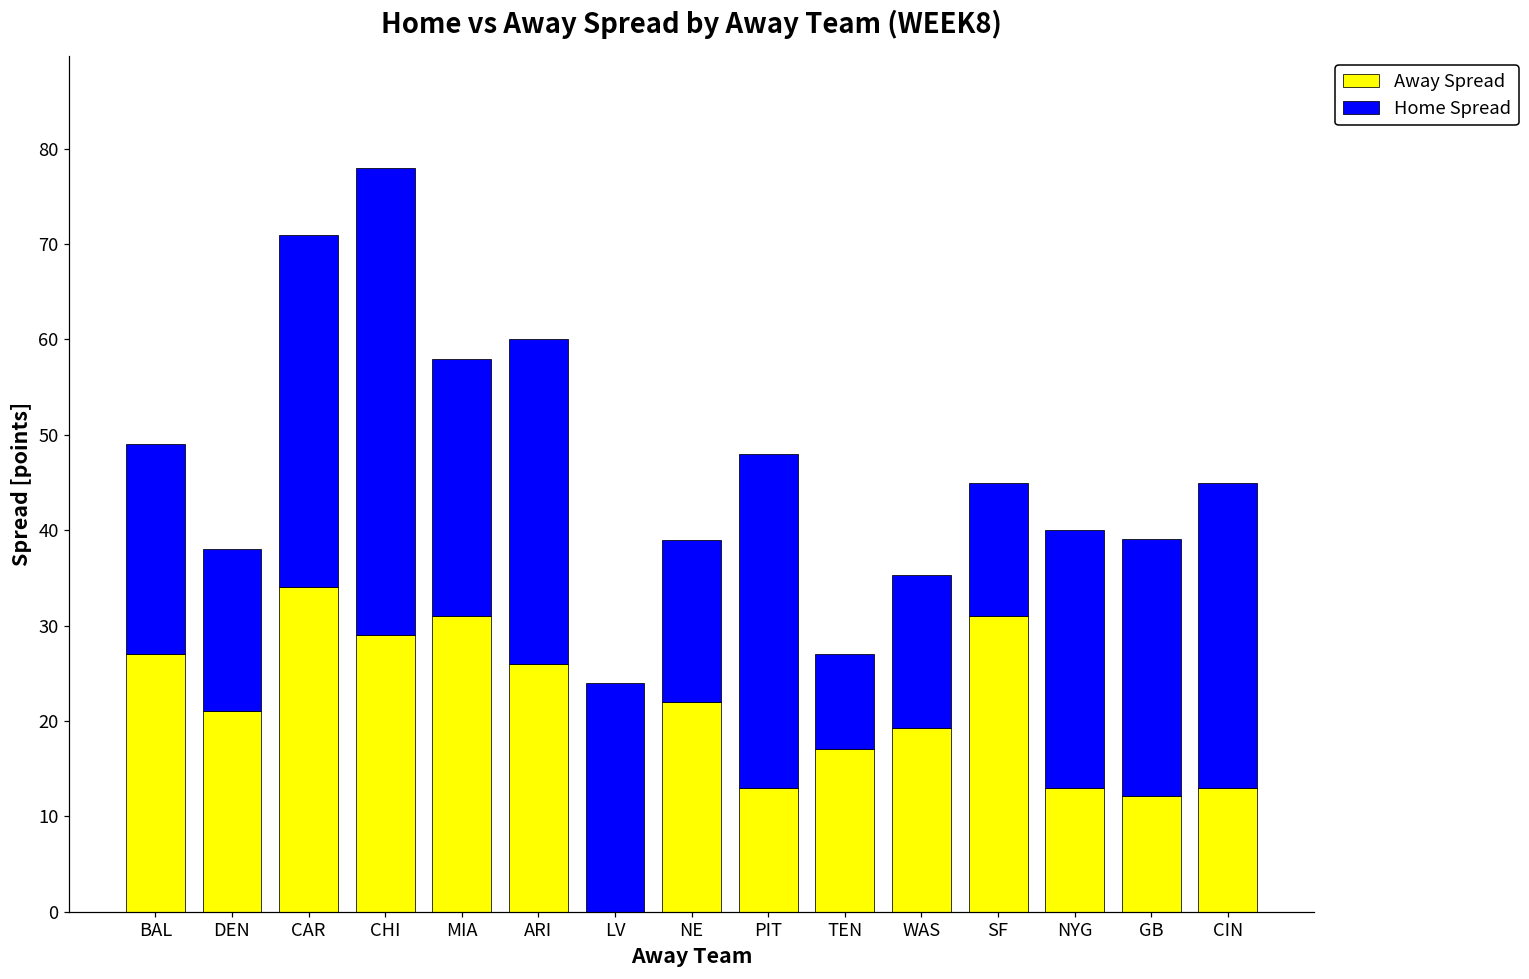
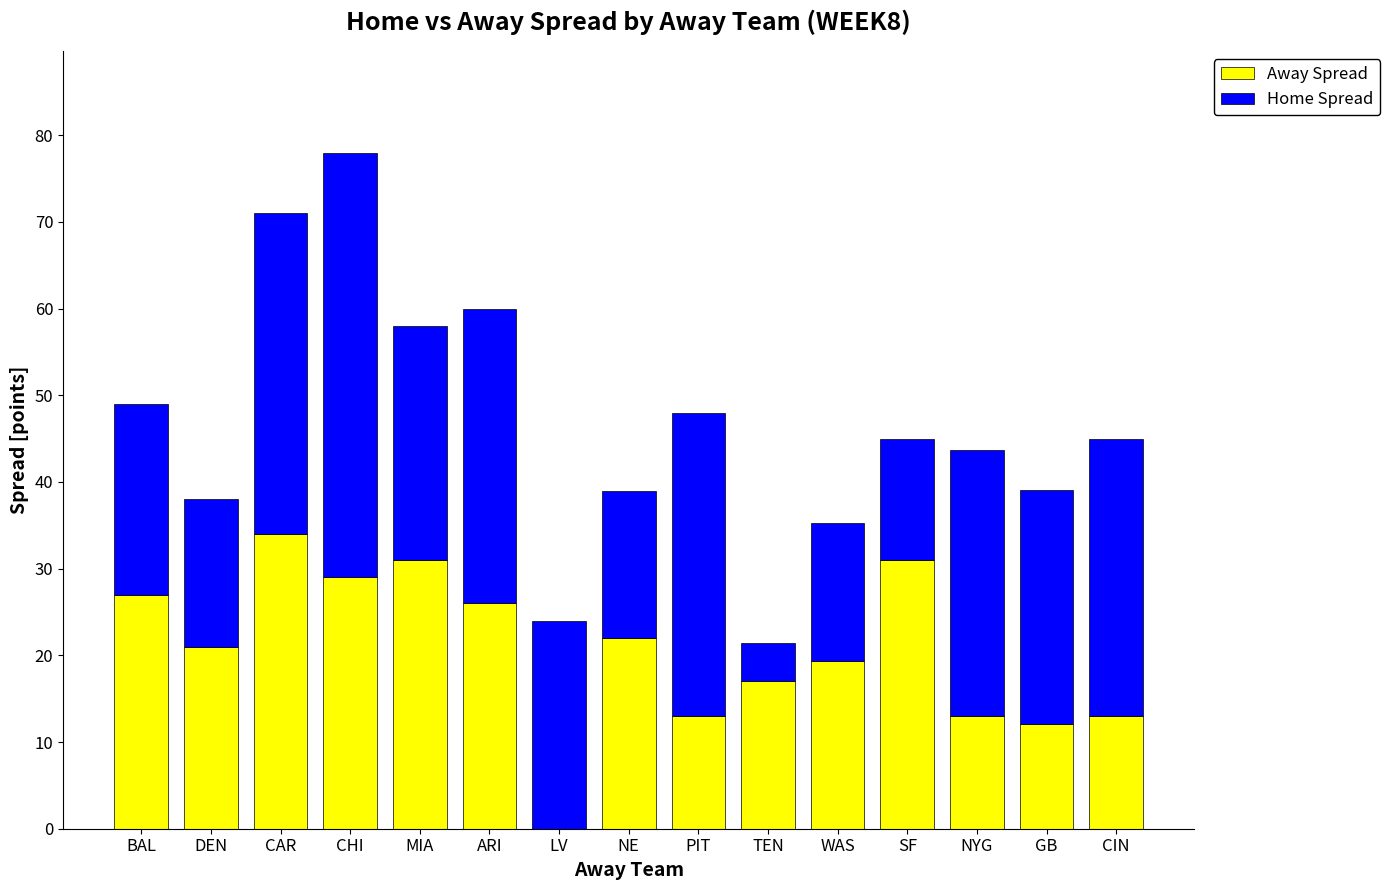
Home Spread, TEN: 10 -> 4
Home Spread, NYG: 27 -> 31
